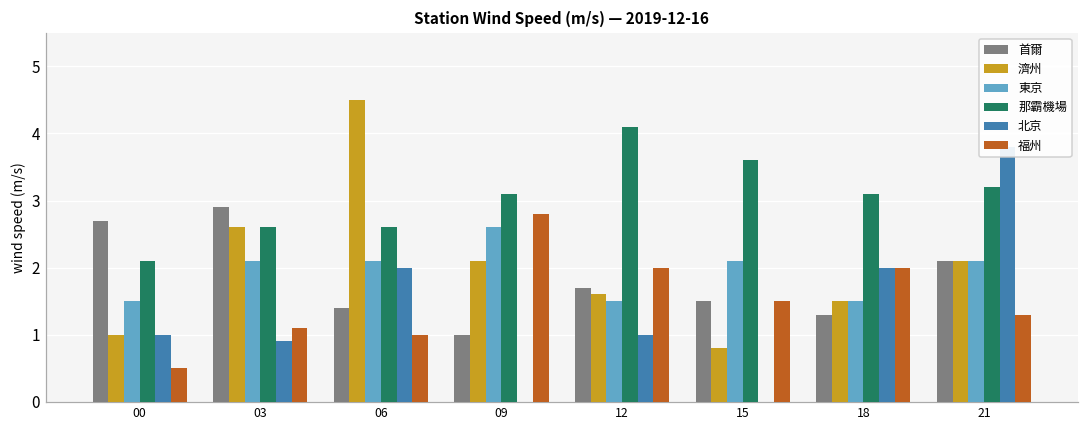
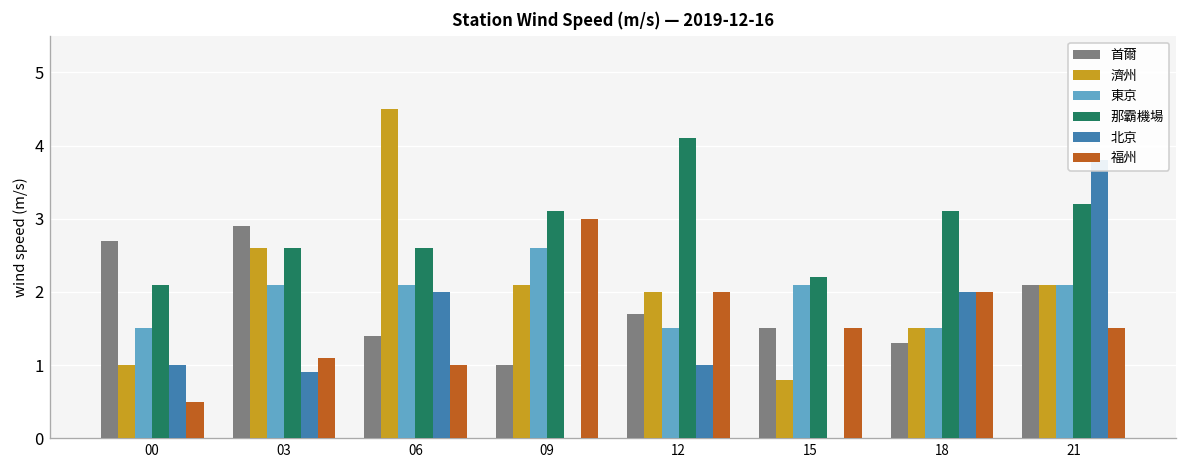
福州, 09: 2.8 -> 3.0
濟州, 12: 1.6 -> 2.0
那霸機場, 15: 3.6 -> 2.2
福州, 21: 1.3 -> 1.5
